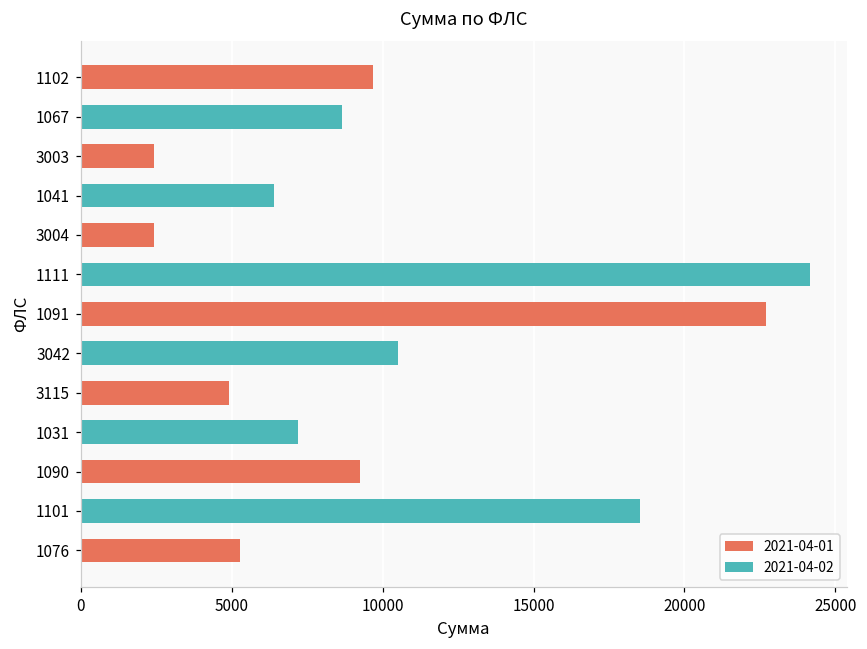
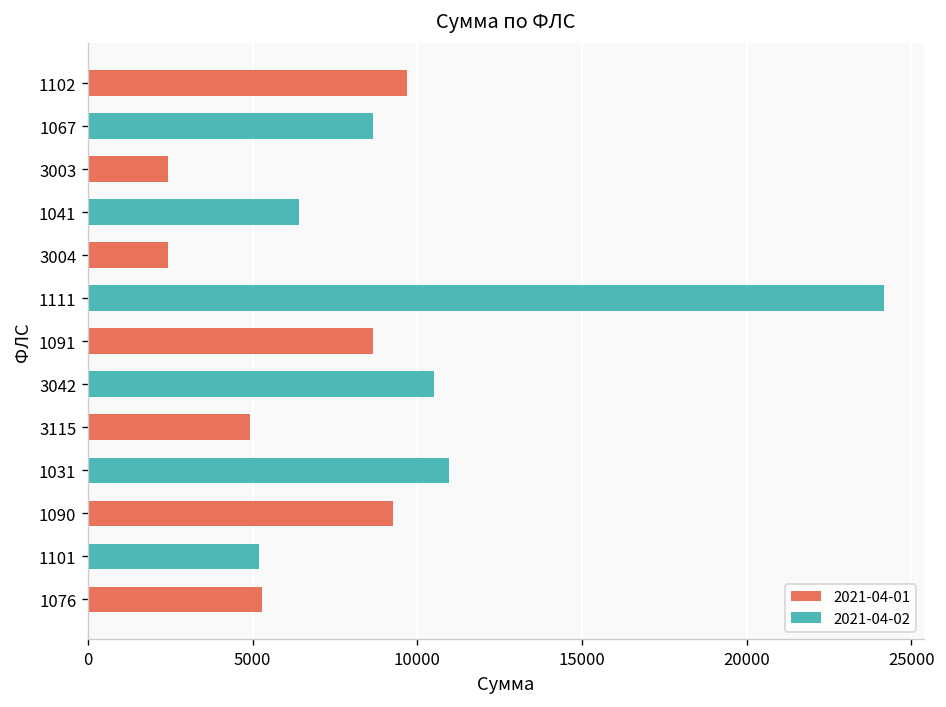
1091: 22700 -> 8600
1031: 7200 -> 10900
1101: 18500 -> 5200
